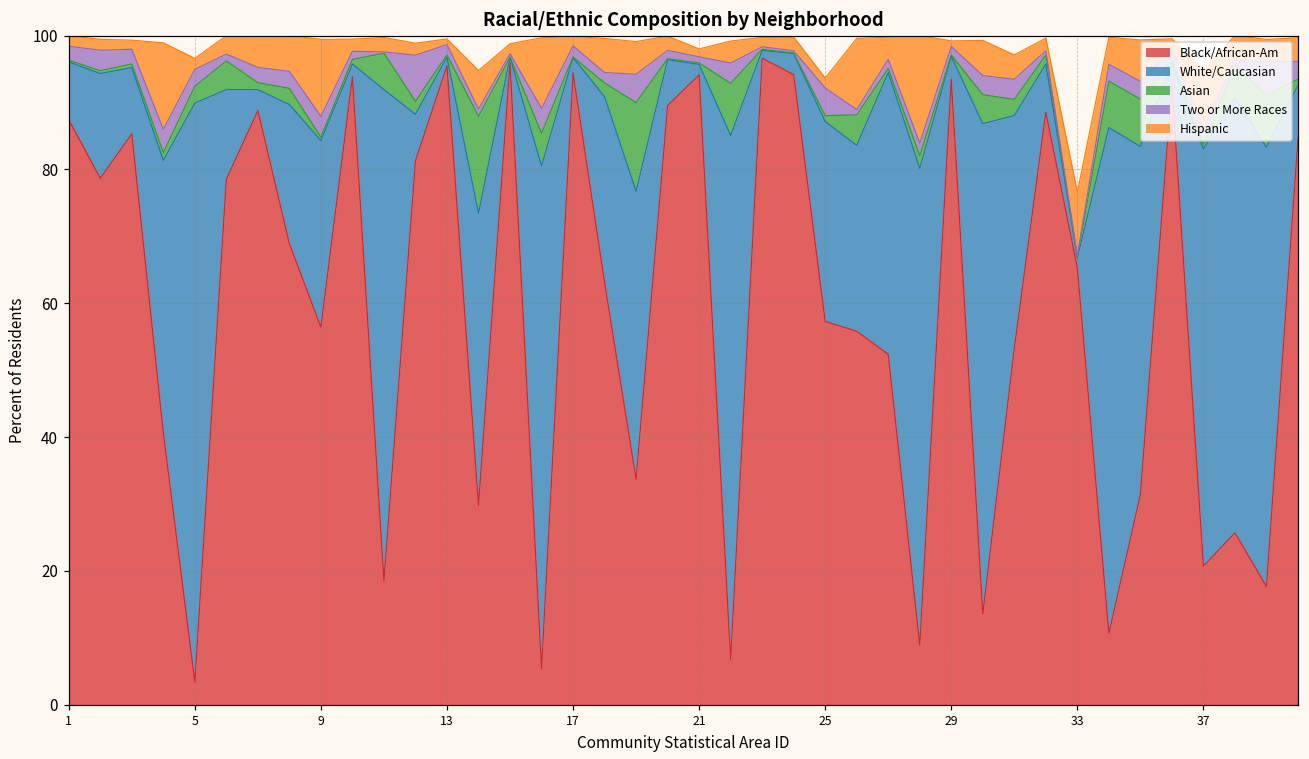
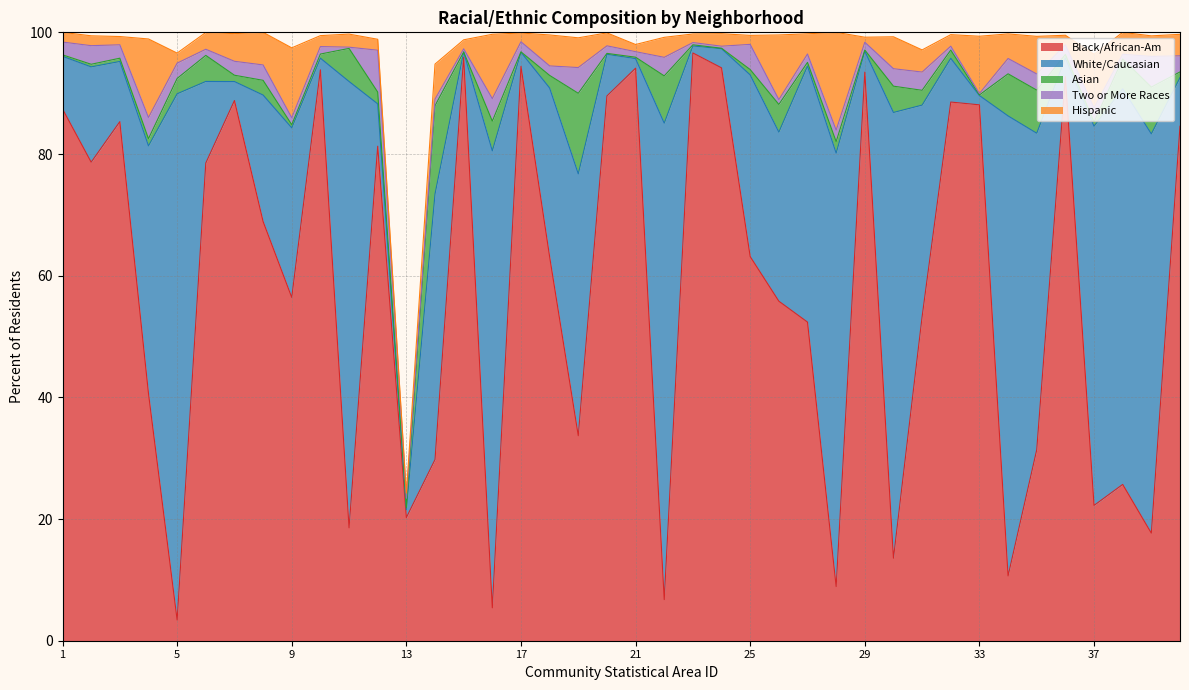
Two or More Races, 9: 3 -> 1
Black/African-Am, 13: 95 -> 20
Black/African-Am, 25: 57 -> 63
Black/African-Am, 33: 65 -> 88
Black/African-Am, 37: 21 -> 22
